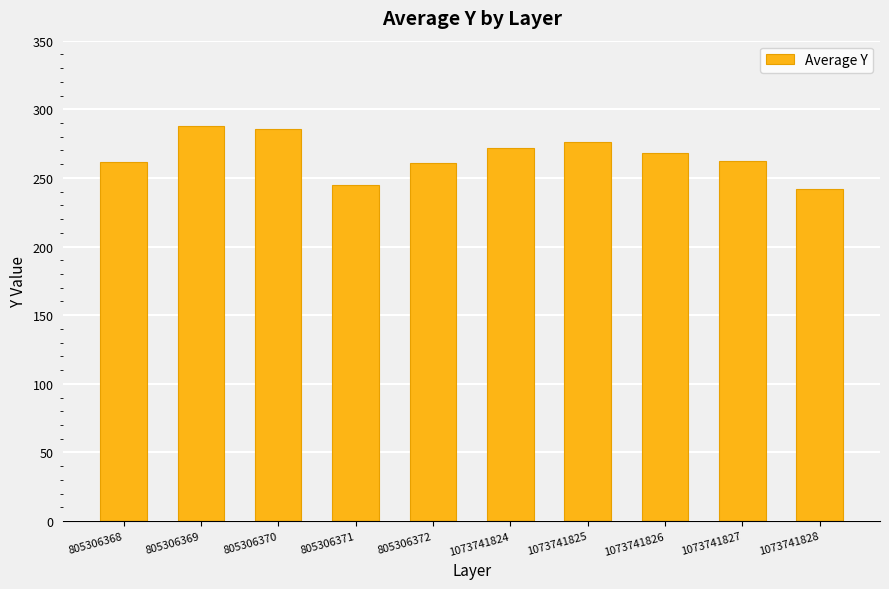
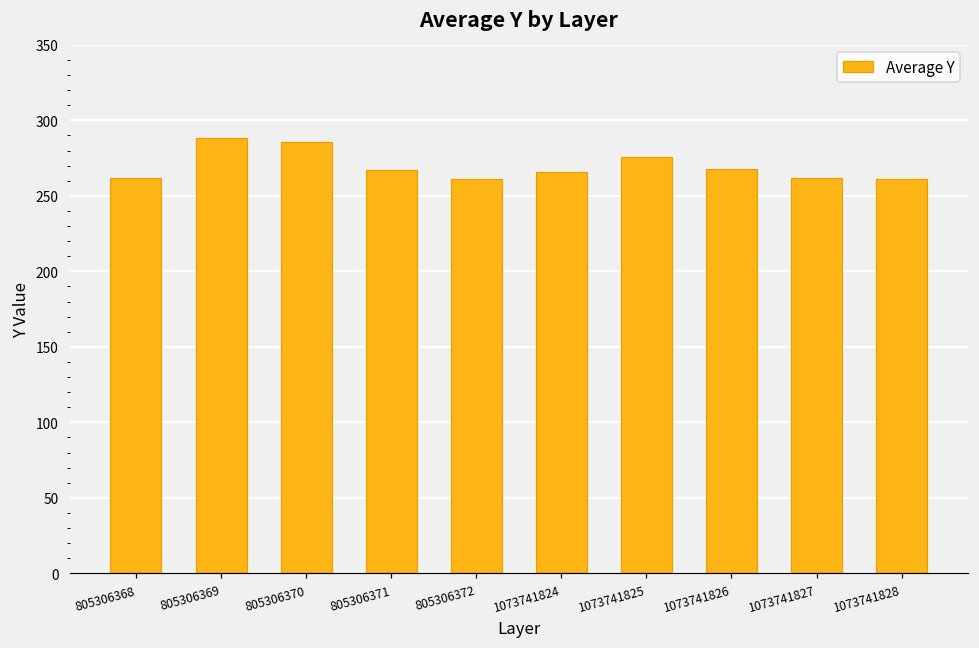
805306371: 245 -> 267
1073741824: 272 -> 266
1073741828: 242 -> 261
